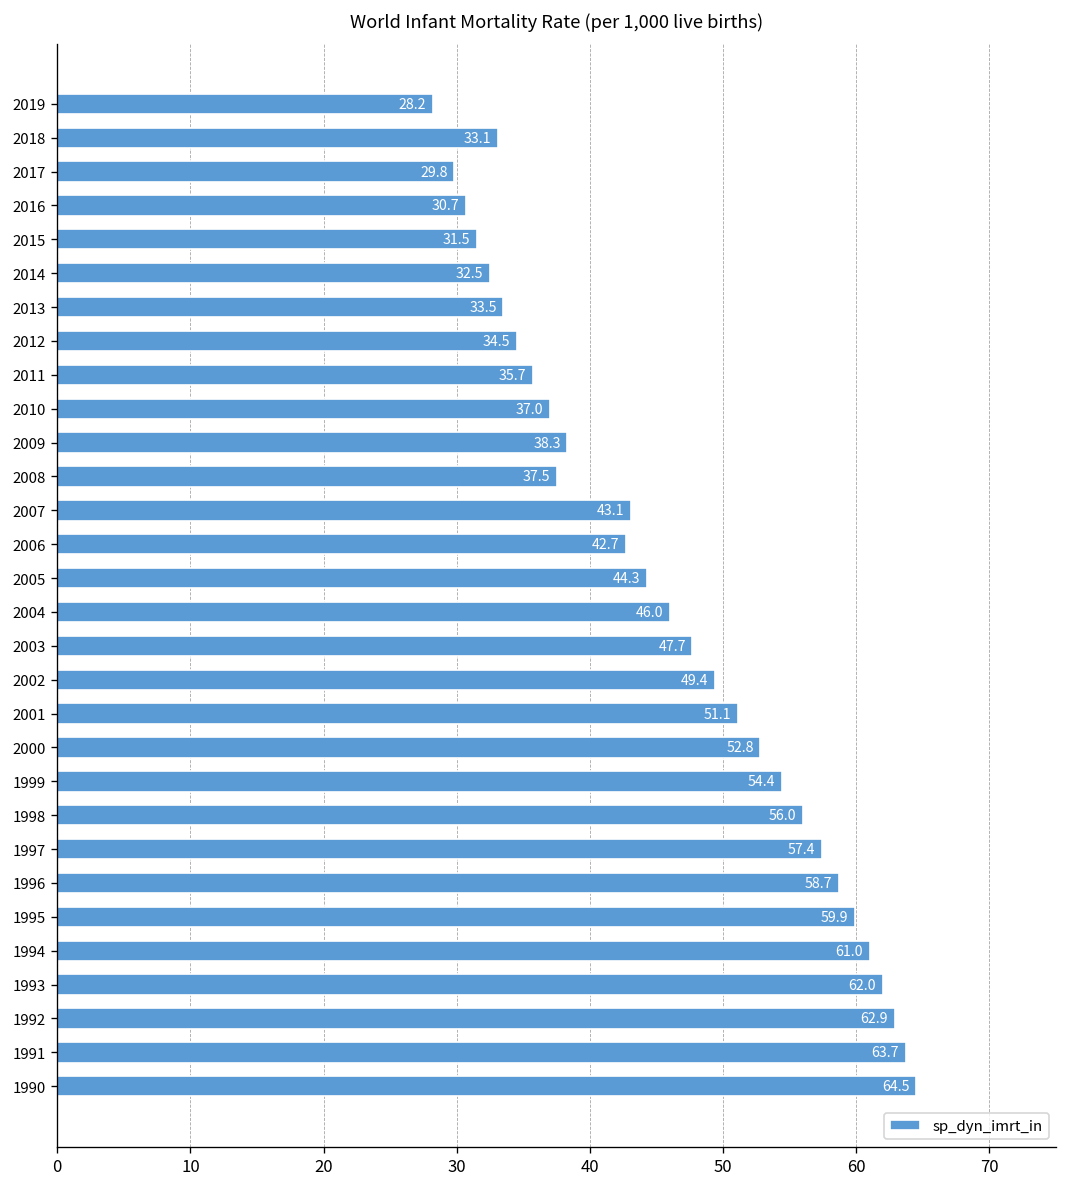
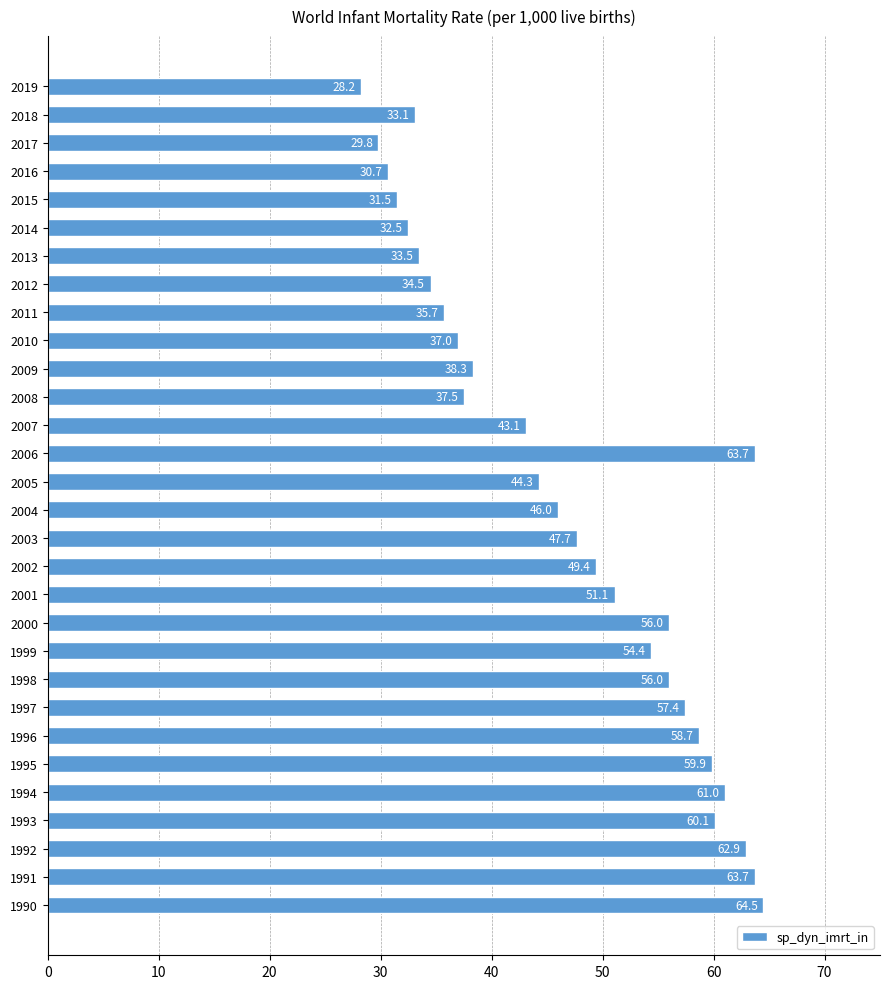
2006: 42.7 -> 63.7
2000: 52.8 -> 56.0
1993: 62.0 -> 60.1
